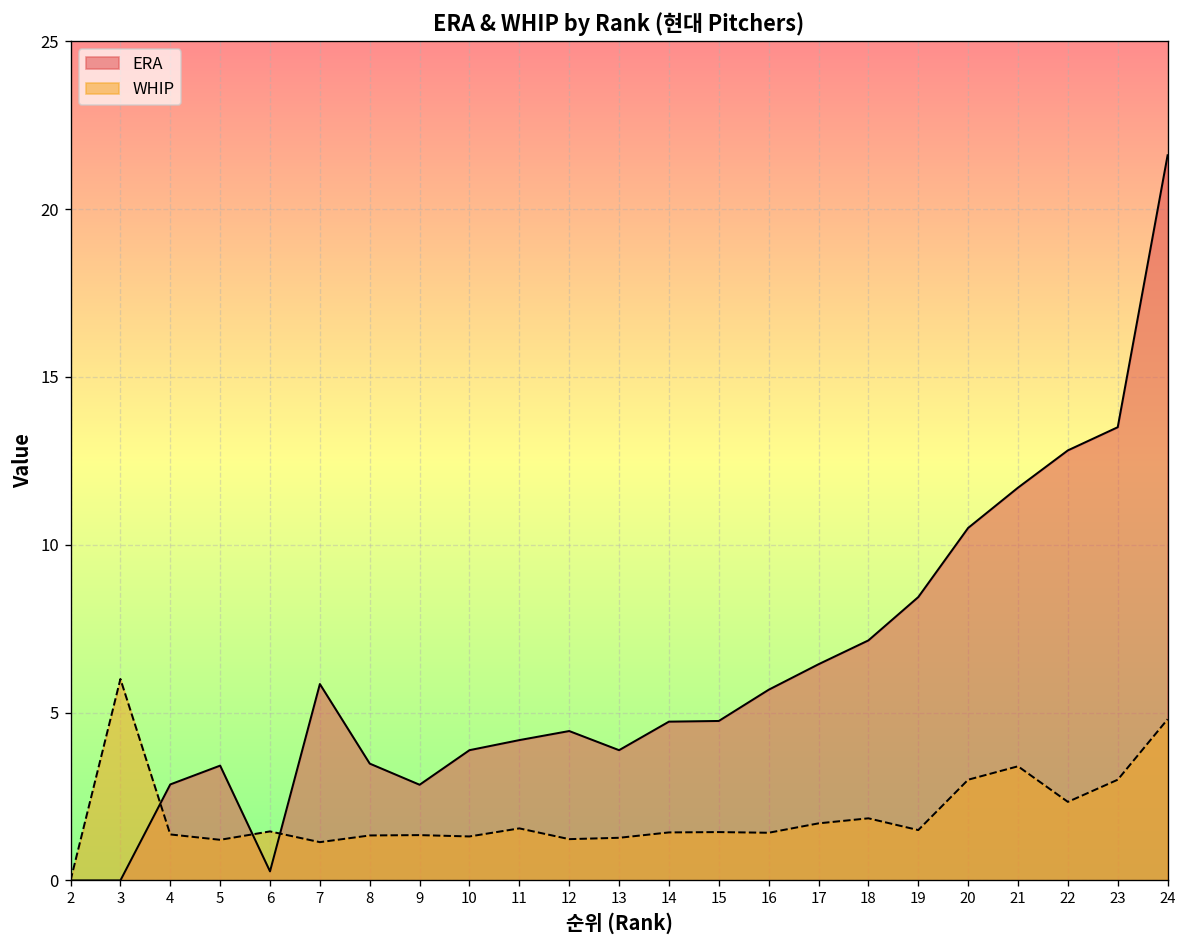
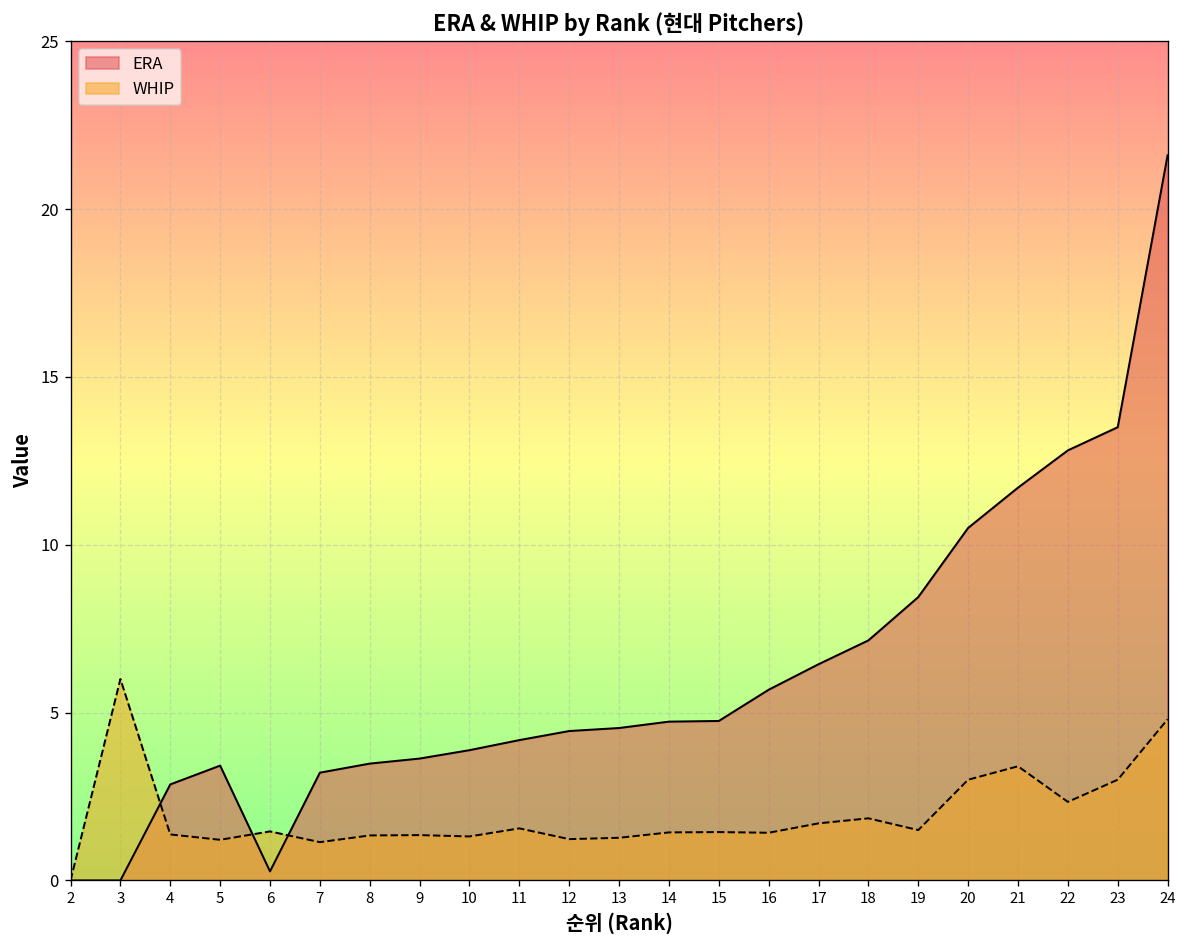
ERA, 7: 5.9 -> 3.2
ERA, 9: 2.9 -> 3.6
ERA, 13: 3.9 -> 4.5
